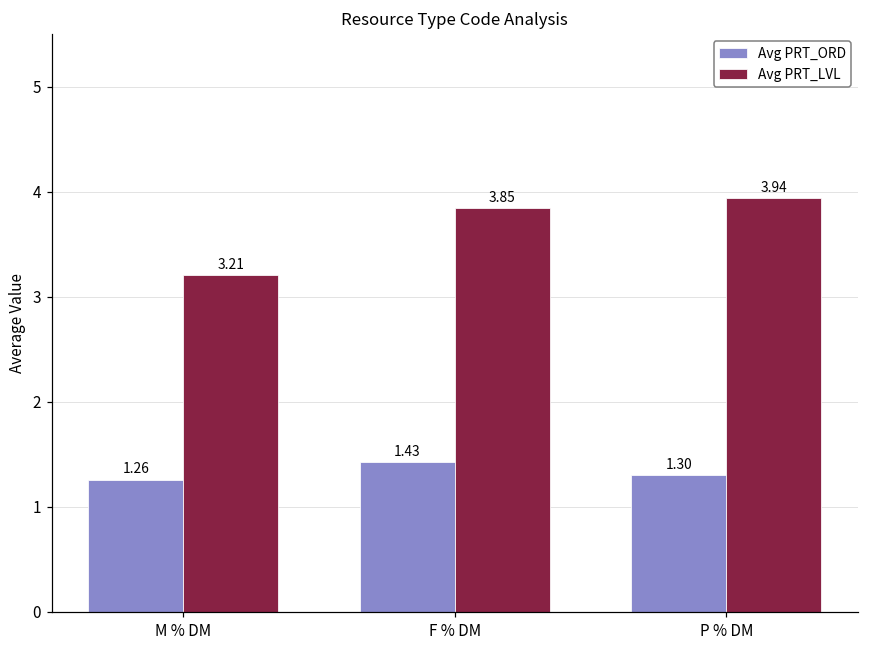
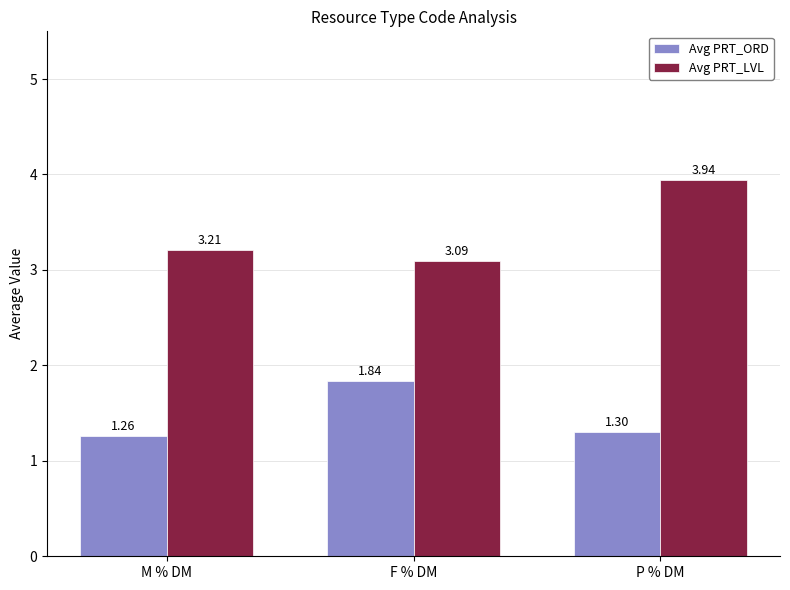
Avg PRT_ORD, F % DM: 1.43 -> 1.84
Avg PRT_LVL, F % DM: 3.85 -> 3.09
